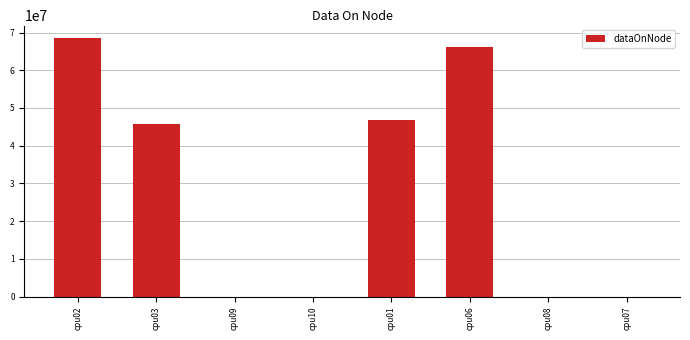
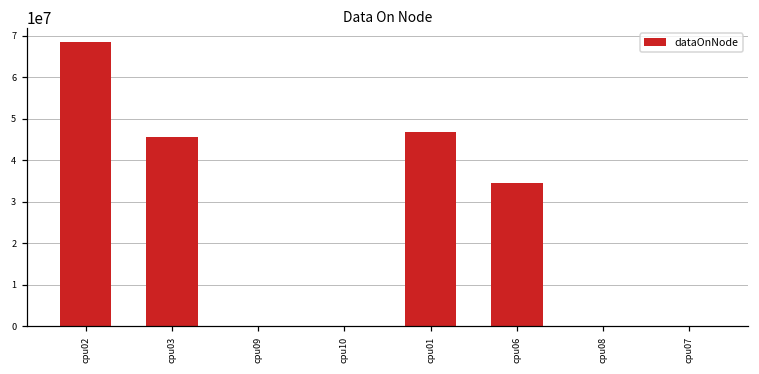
cpu06: 66000000 -> 34000000
